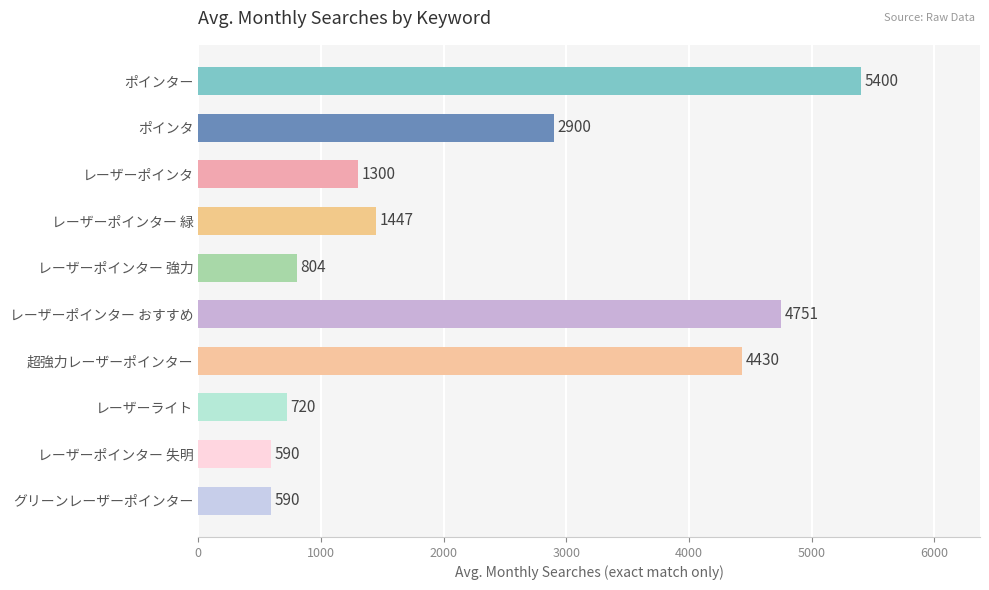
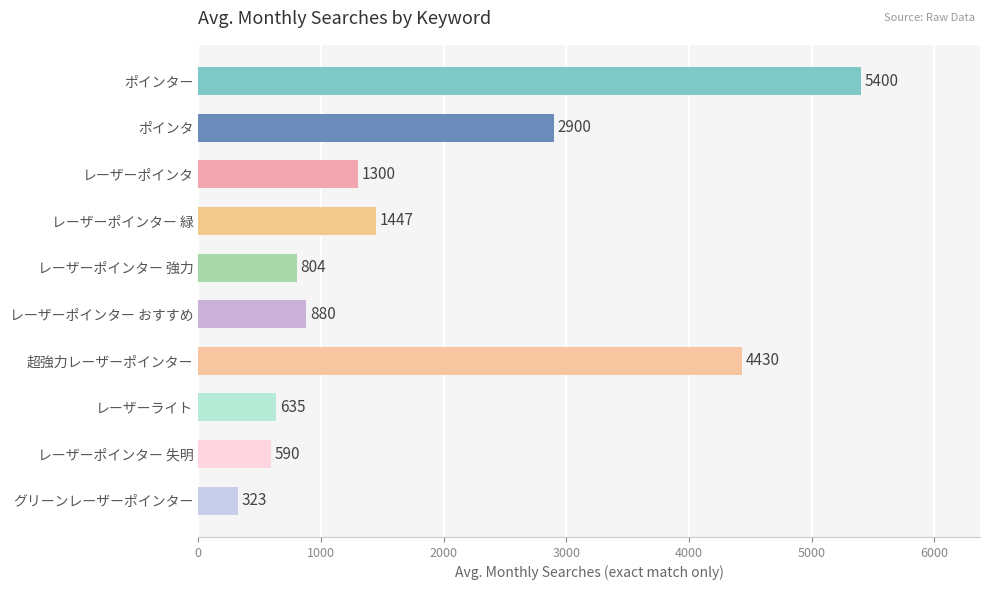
レーザーポインター おすすめ: 4751 -> 880
レーザーライト: 720 -> 635
グリーンレーザーポインター: 590 -> 323
